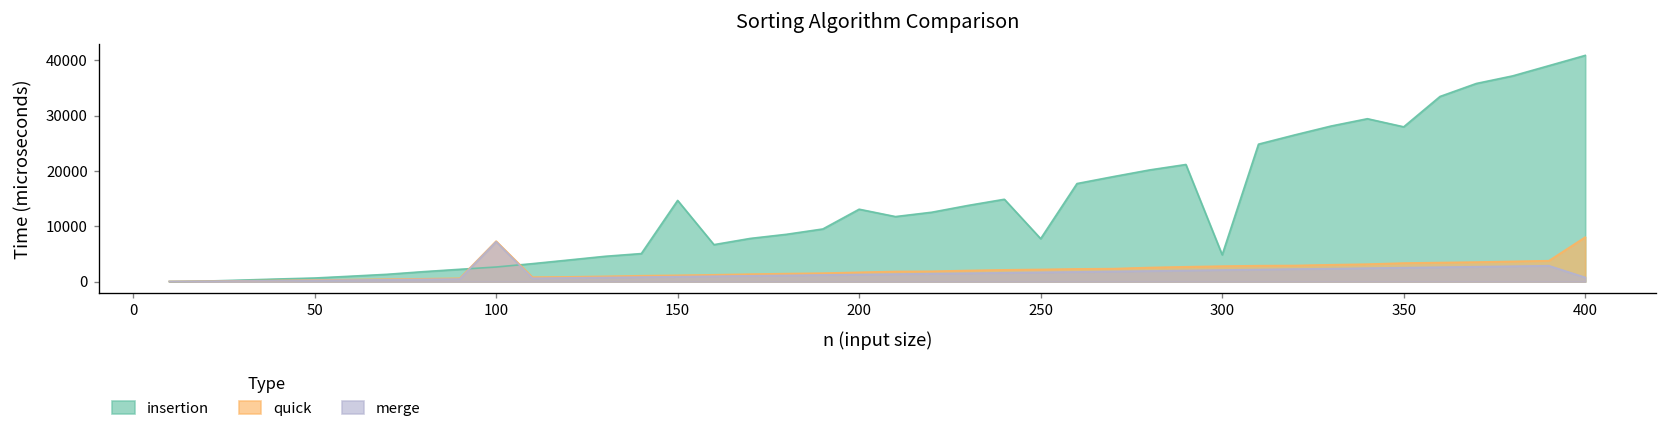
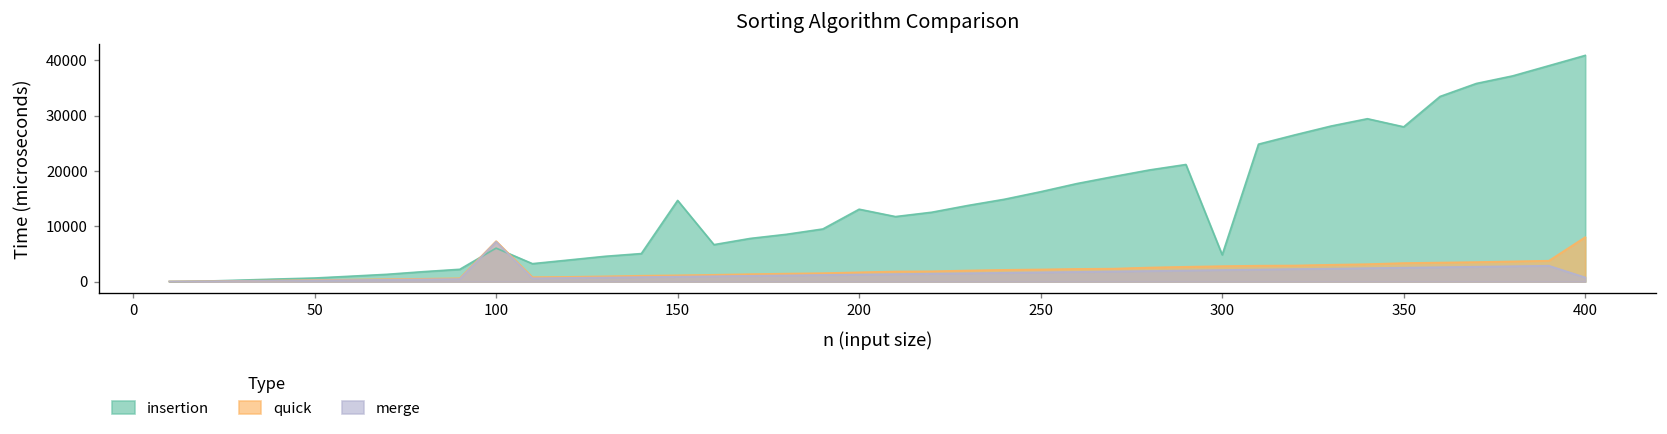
insertion, 100: 3000 -> 6000
insertion, 250: 8000 -> 16000
